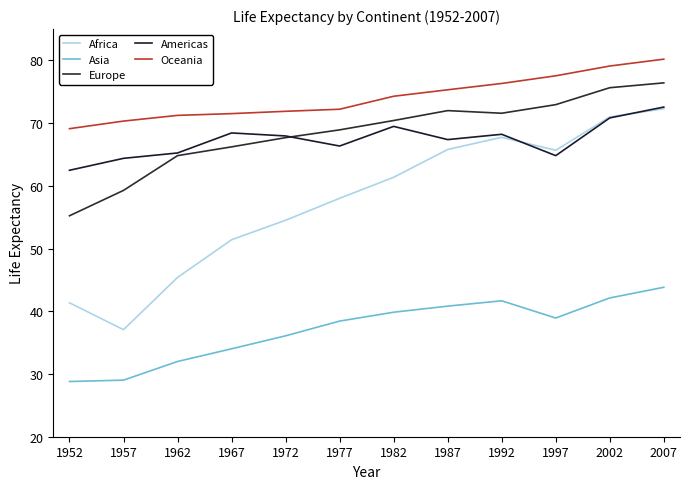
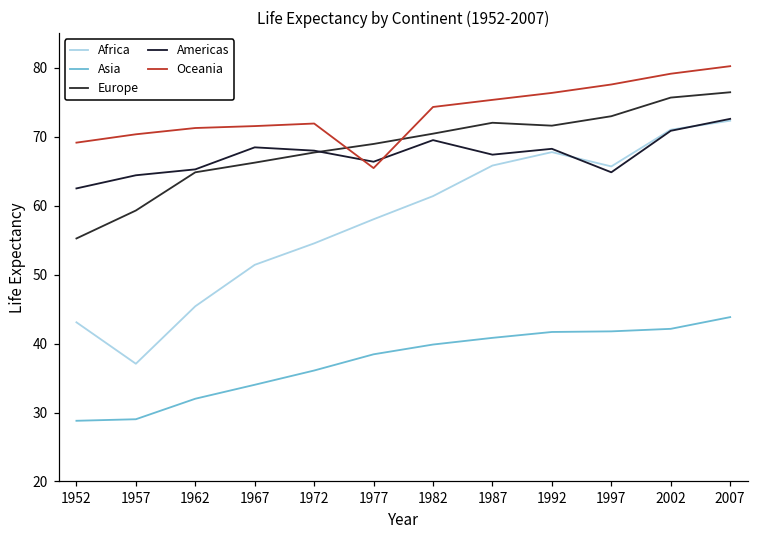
Africa, 1952: 41 -> 43
Oceania, 1977: 72 -> 65
Asia, 1997: 39 -> 42
